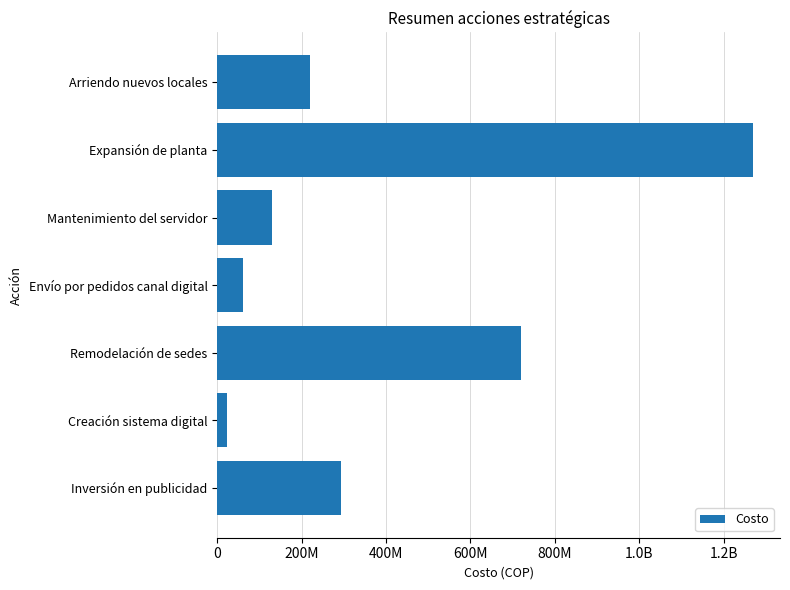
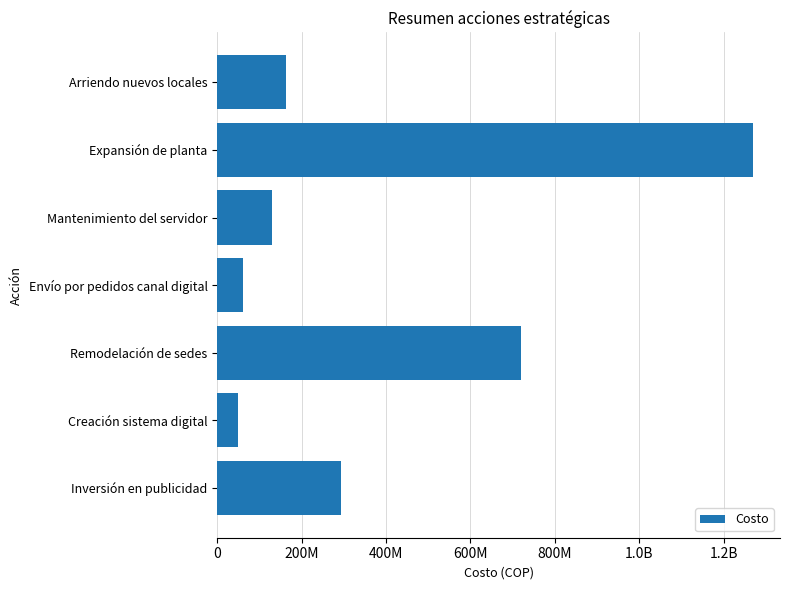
Arriendo nuevos locales: 220000000 -> 160000000
Creación sistema digital: 20000000 -> 50000000
